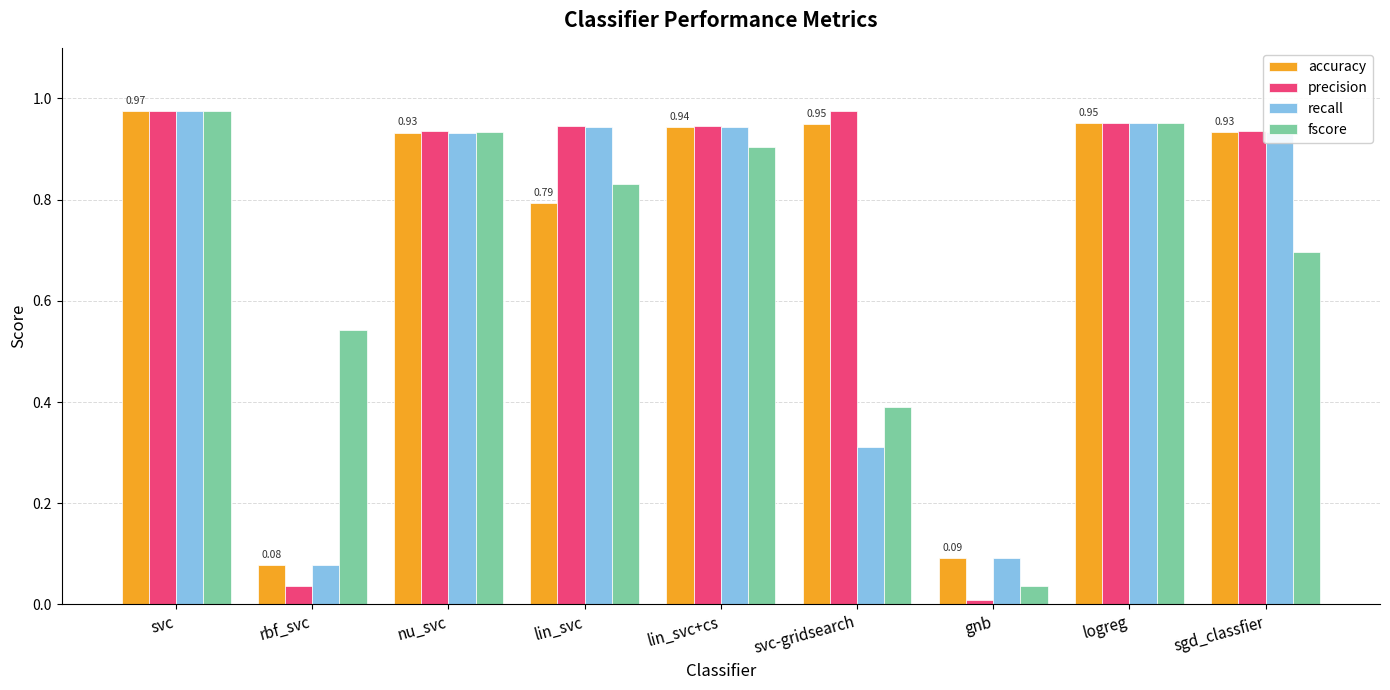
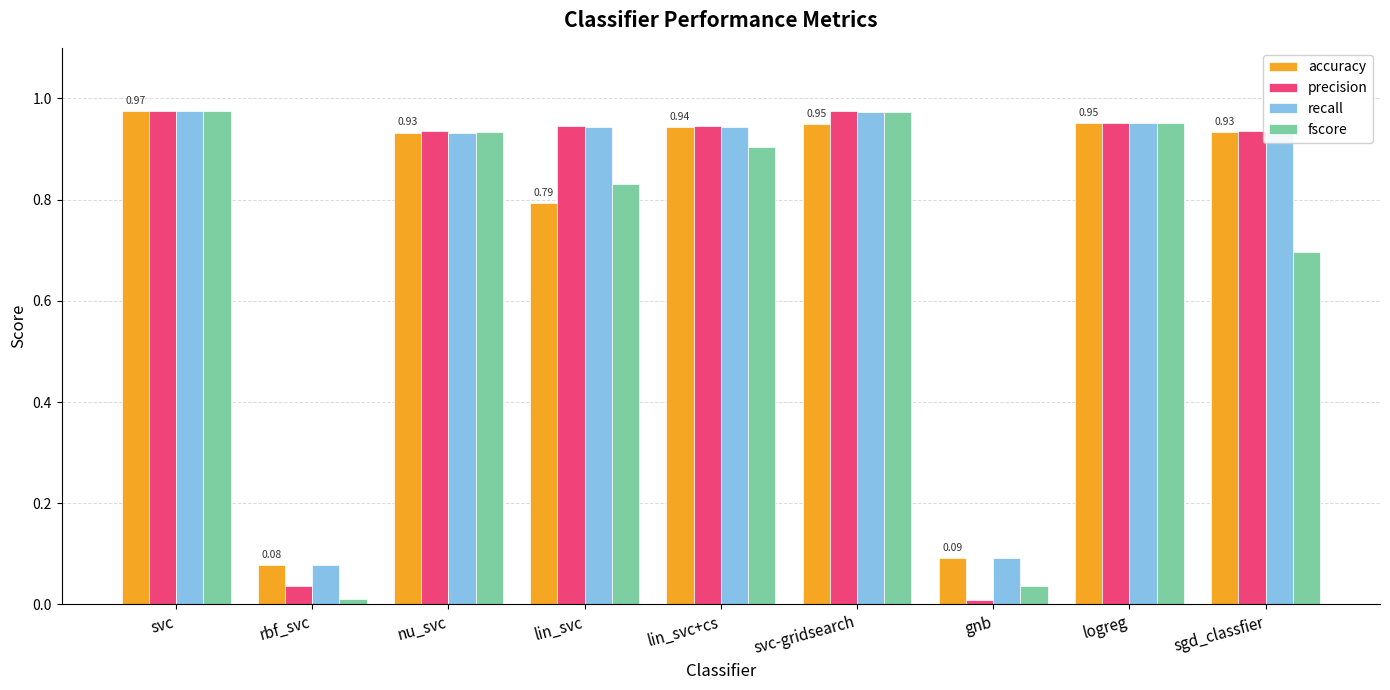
fscore, rbf_svc: 0.54 -> 0.01
recall, svc-gridsearch: 0.31 -> 0.97
fscore, svc-gridsearch: 0.39 -> 0.97
